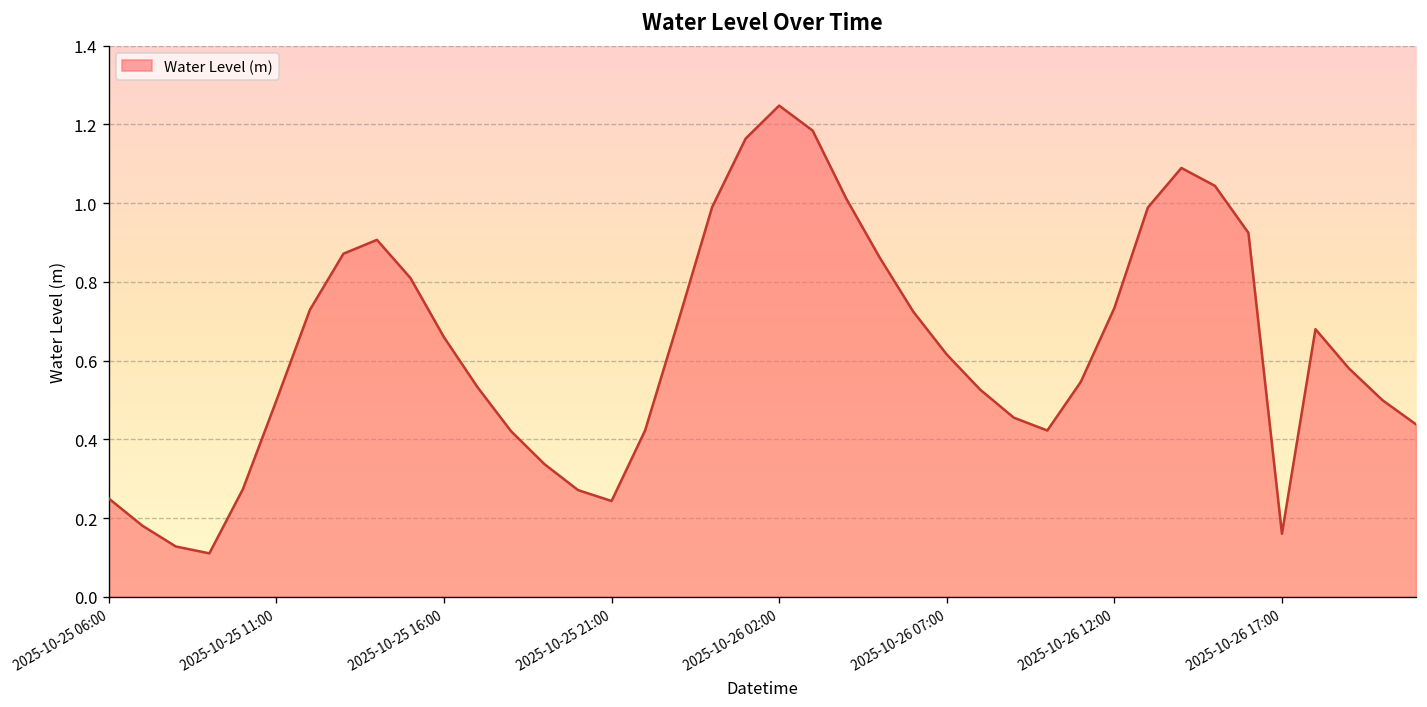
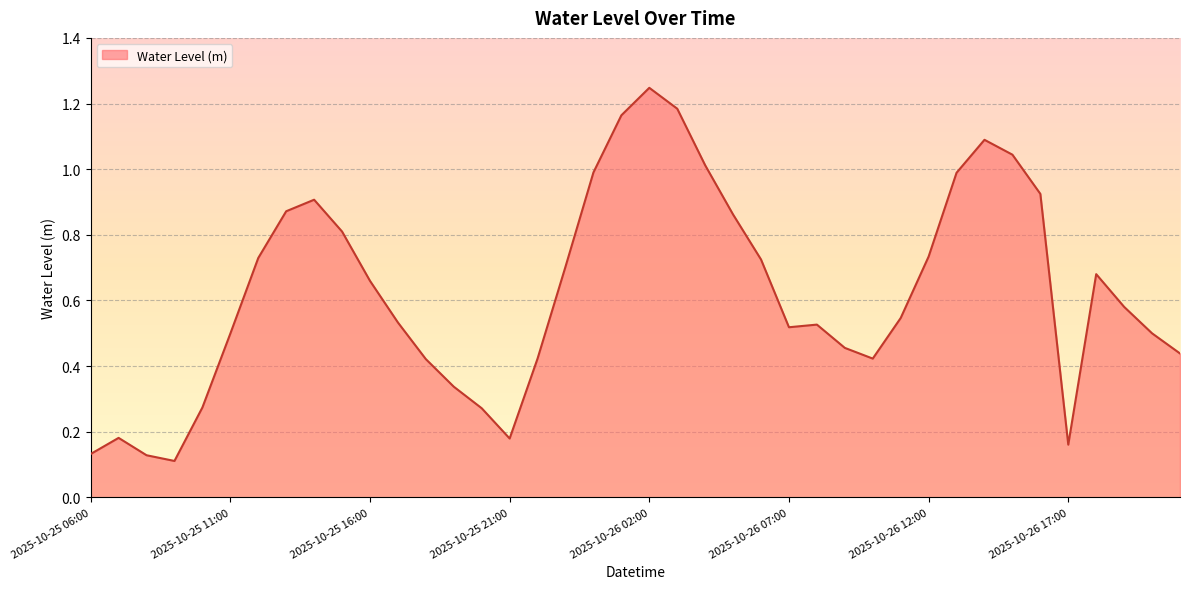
2025-10-25 06:00: 0.25 -> 0.13
2025-10-25 21:00: 0.24 -> 0.18
2025-10-26 07:00: 0.62 -> 0.52
